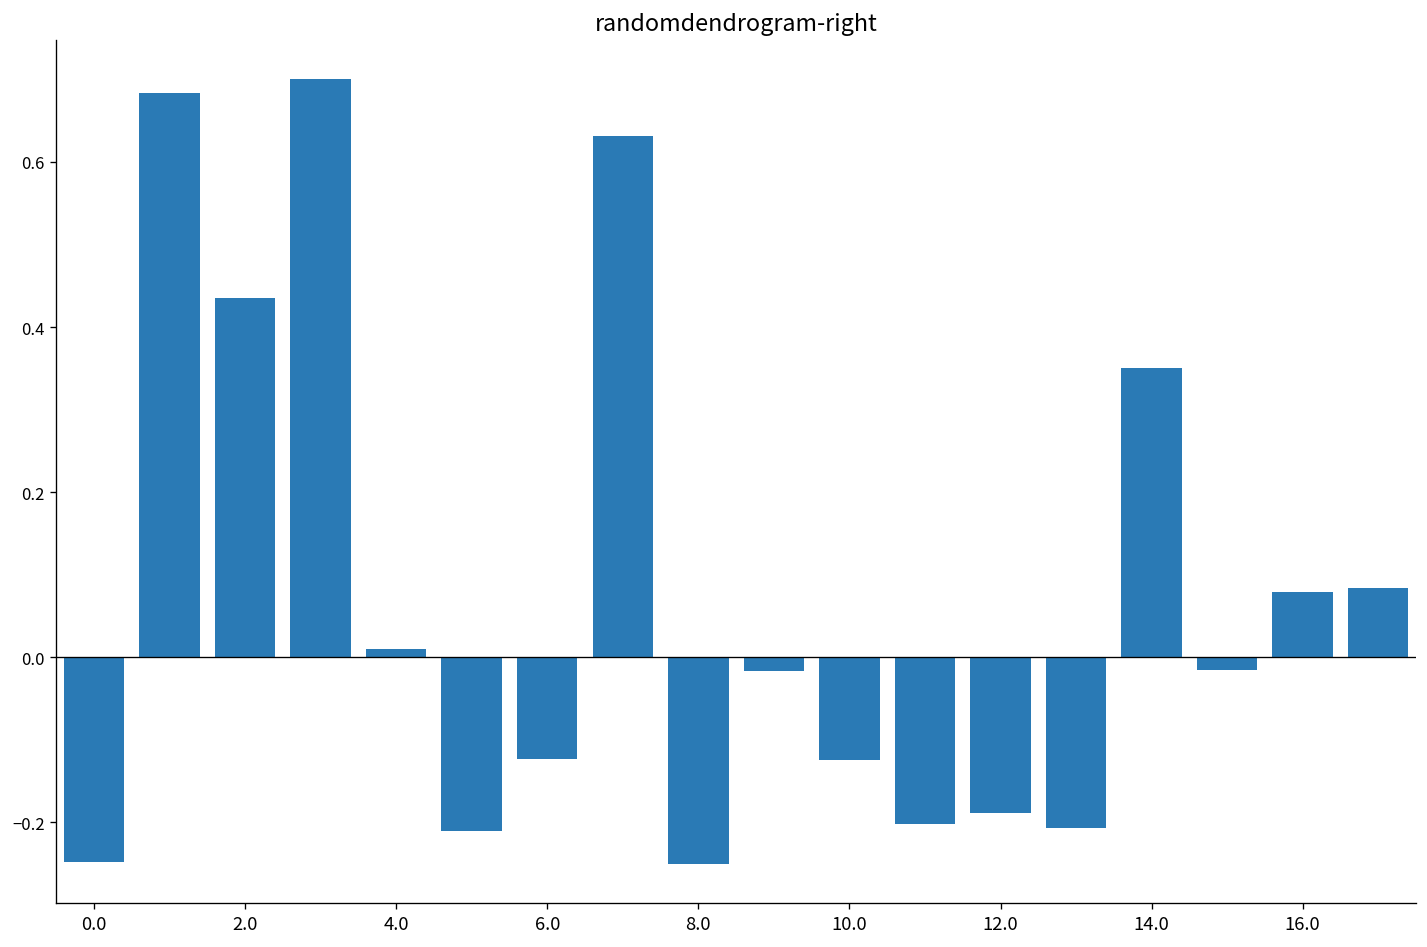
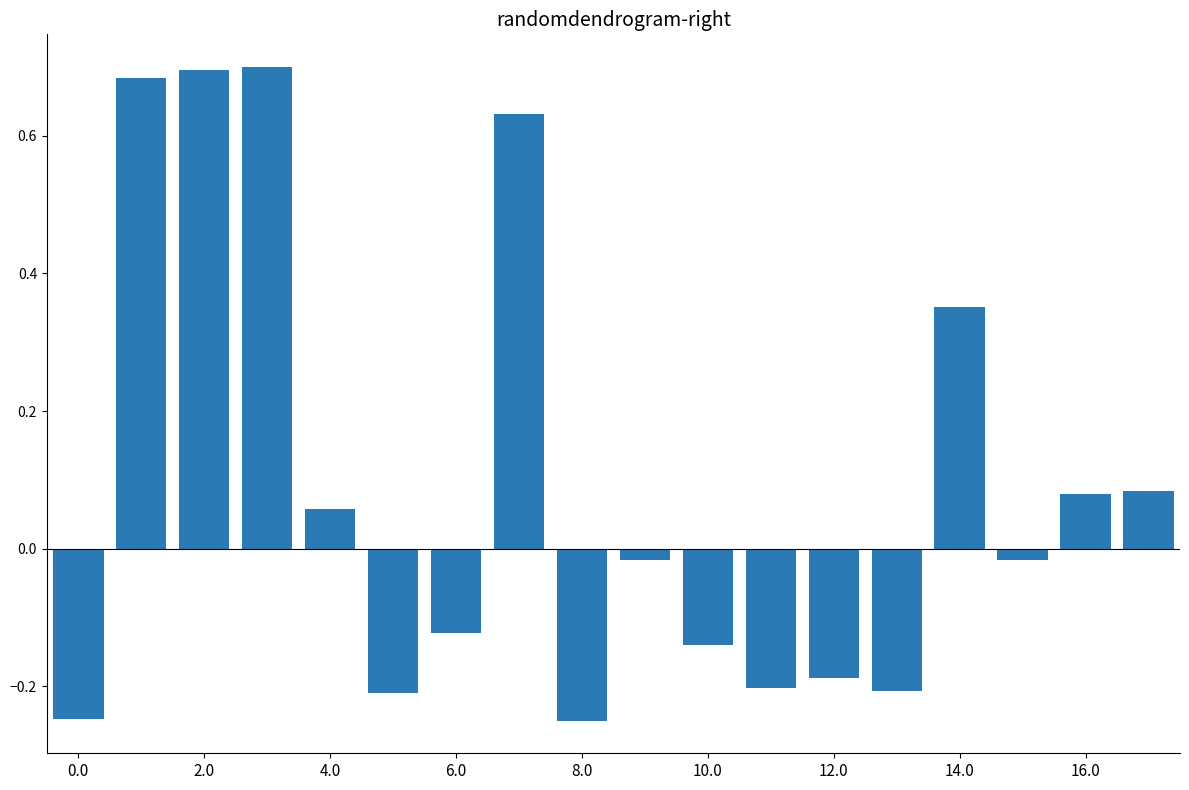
2.0: 0.43 -> 0.70
4.0: 0.01 -> 0.06
10.0: -0.12 -> -0.14
